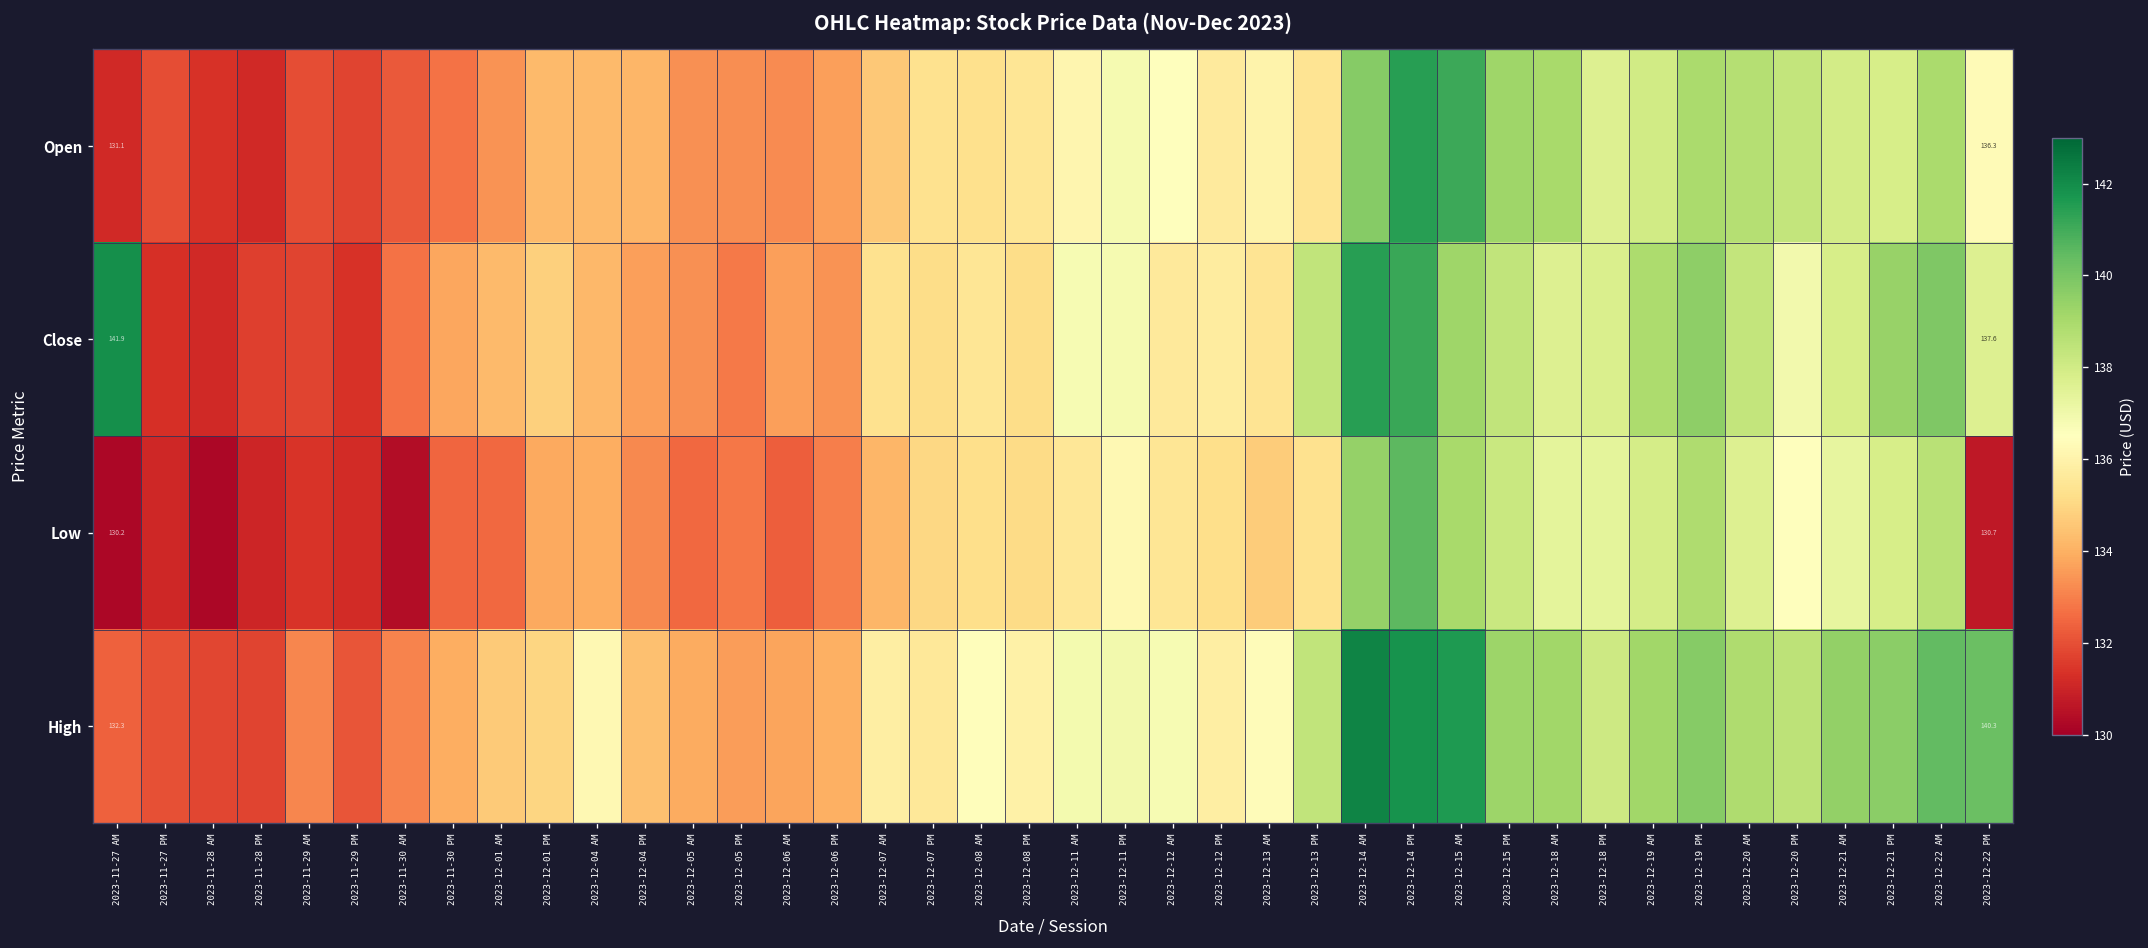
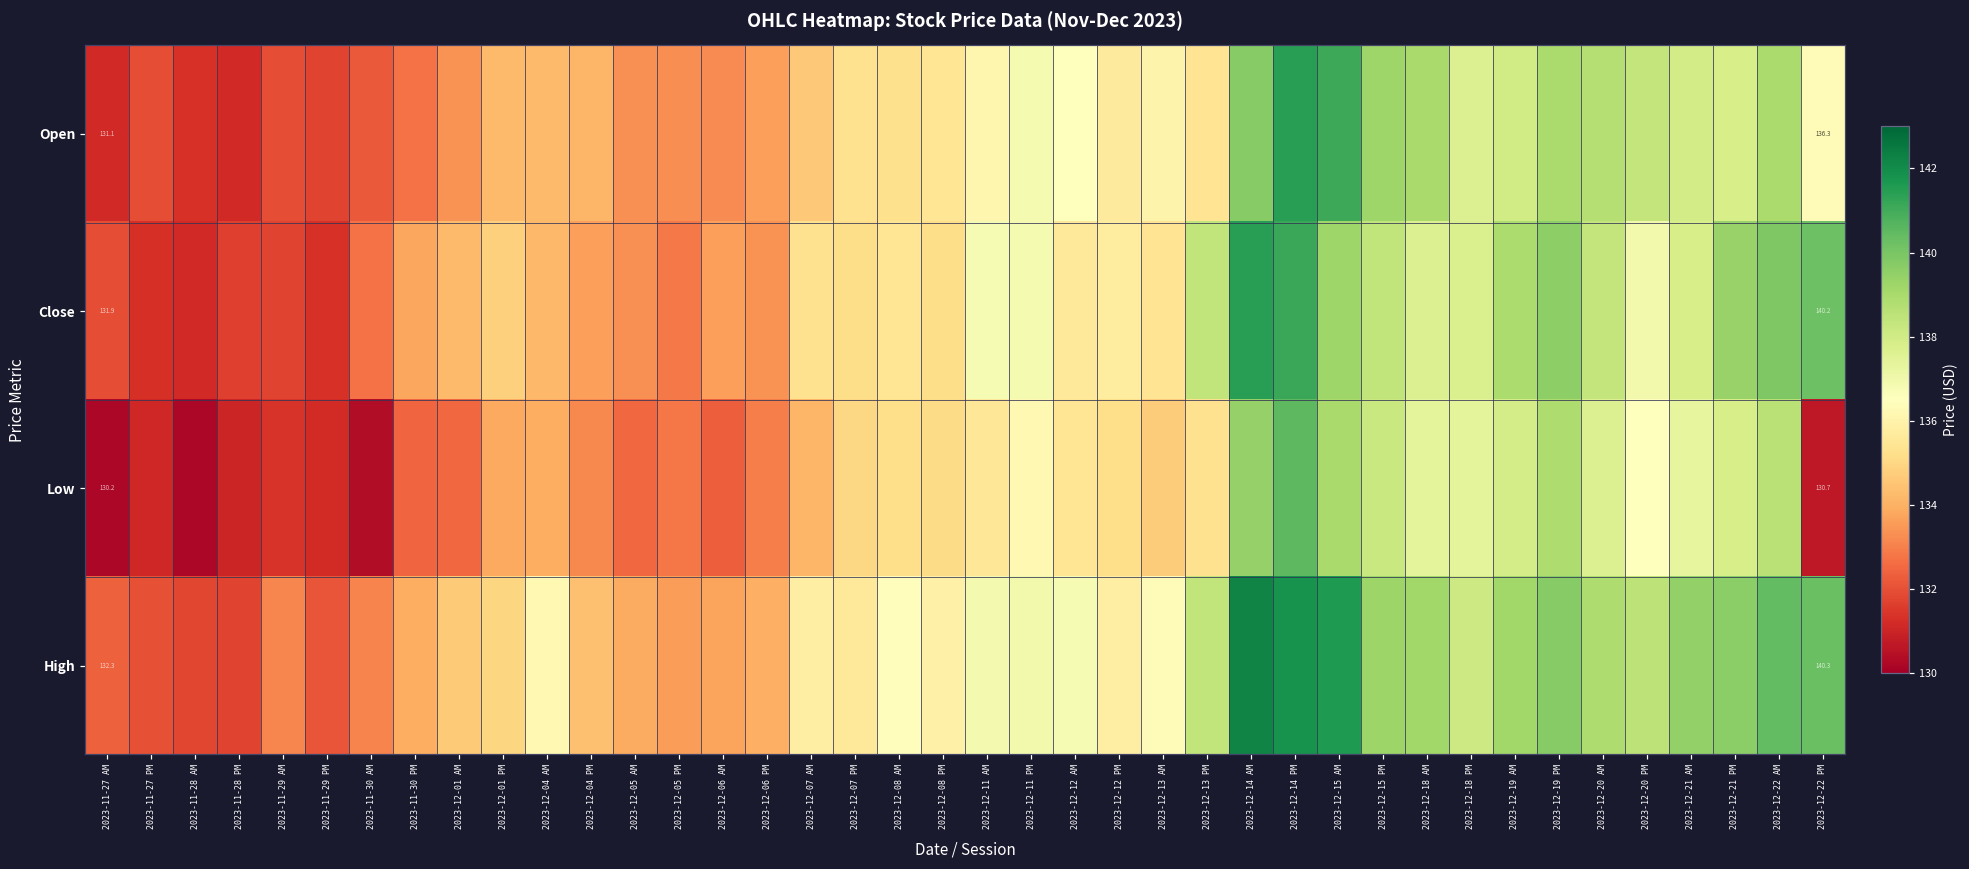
Close, 2023-11-27 AM: 141.9 -> 131.9
Close, 2023-12-22 PM: 137.6 -> 140.2
